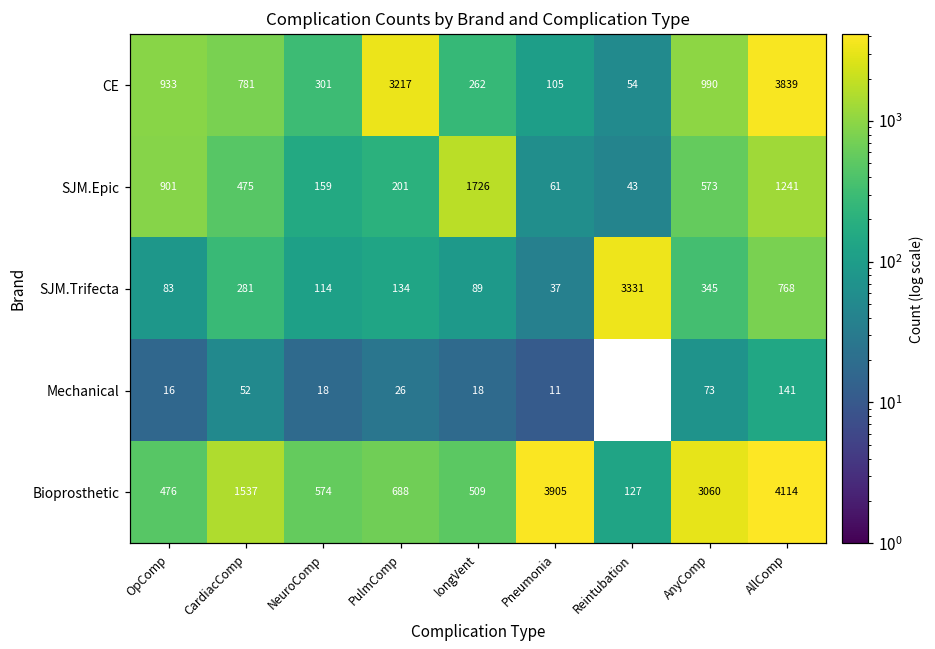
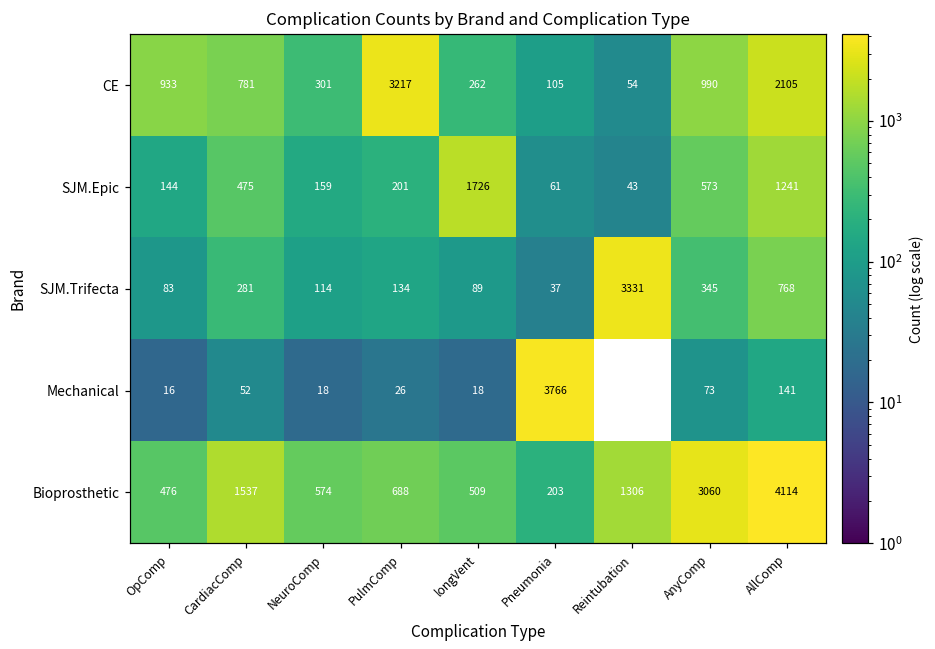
CE, AllComp: 3839 -> 2105
SJM.Epic, OpComp: 901 -> 144
Mechanical, Pneumonia: 11 -> 3766
Bioprosthetic, Pneumonia: 3905 -> 203
Bioprosthetic, Reintubation: 127 -> 1306
